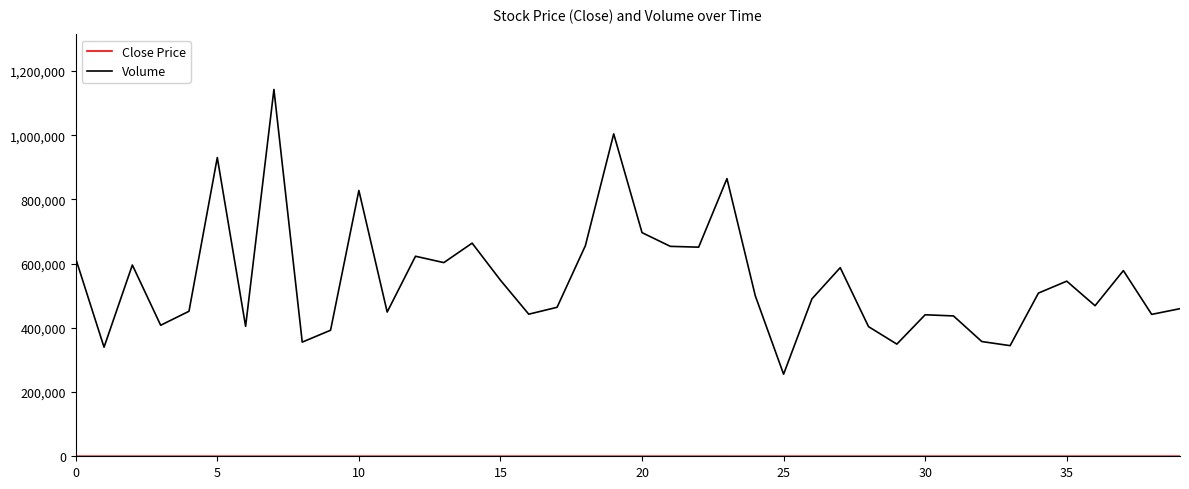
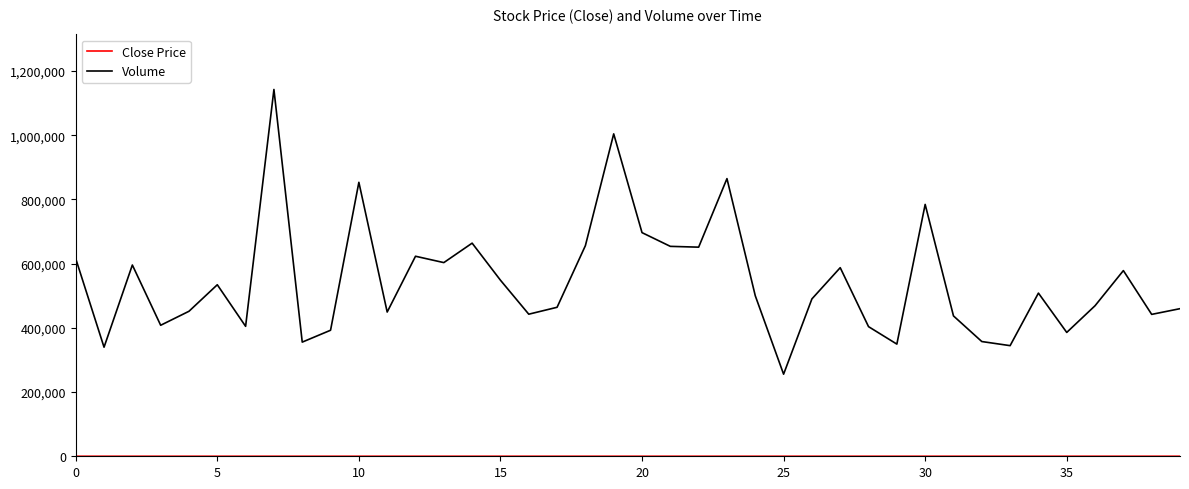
Volume, 5: 930,000 -> 530,000
Volume, 10: 830,000 -> 850,000
Volume, 30: 440,000 -> 780,000
Volume, 35: 550,000 -> 390,000
